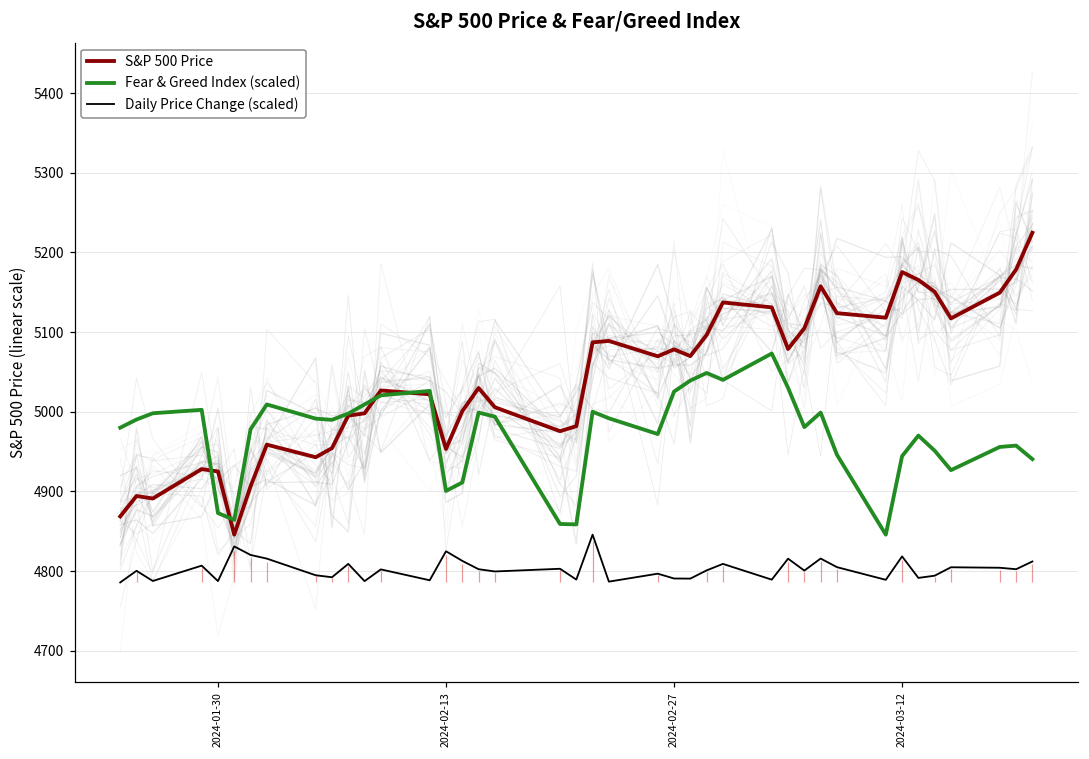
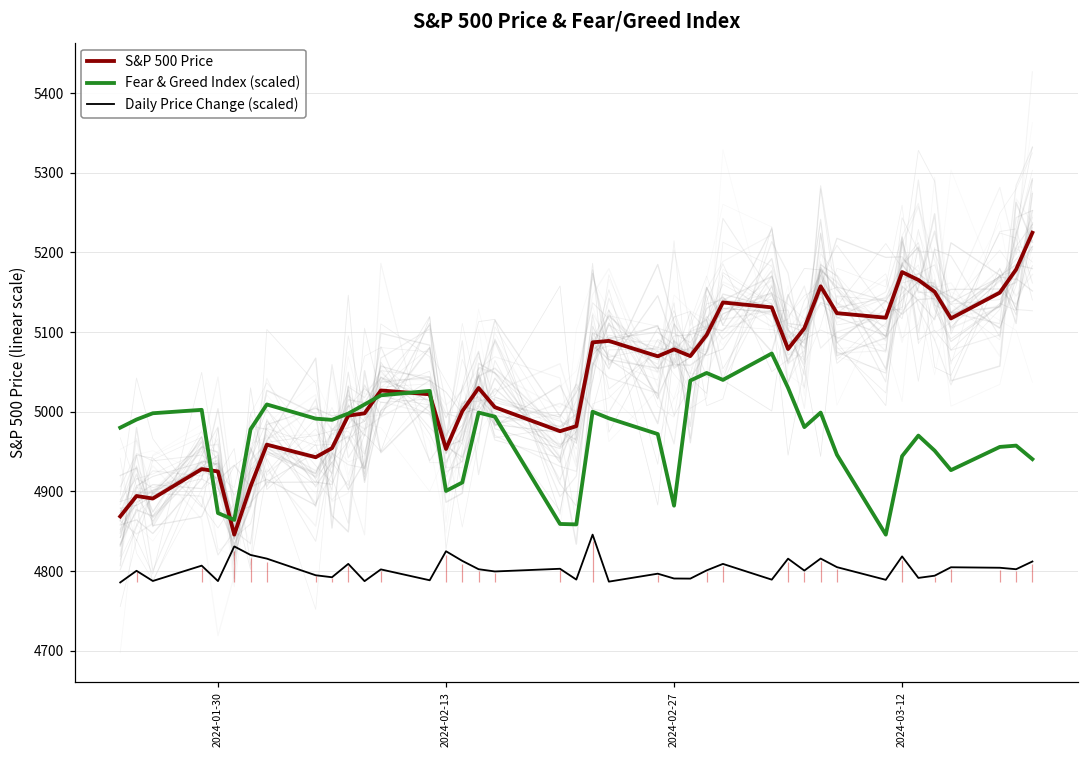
Fear & Greed Index (scaled), 2024-02-27: 5030 -> 4880
